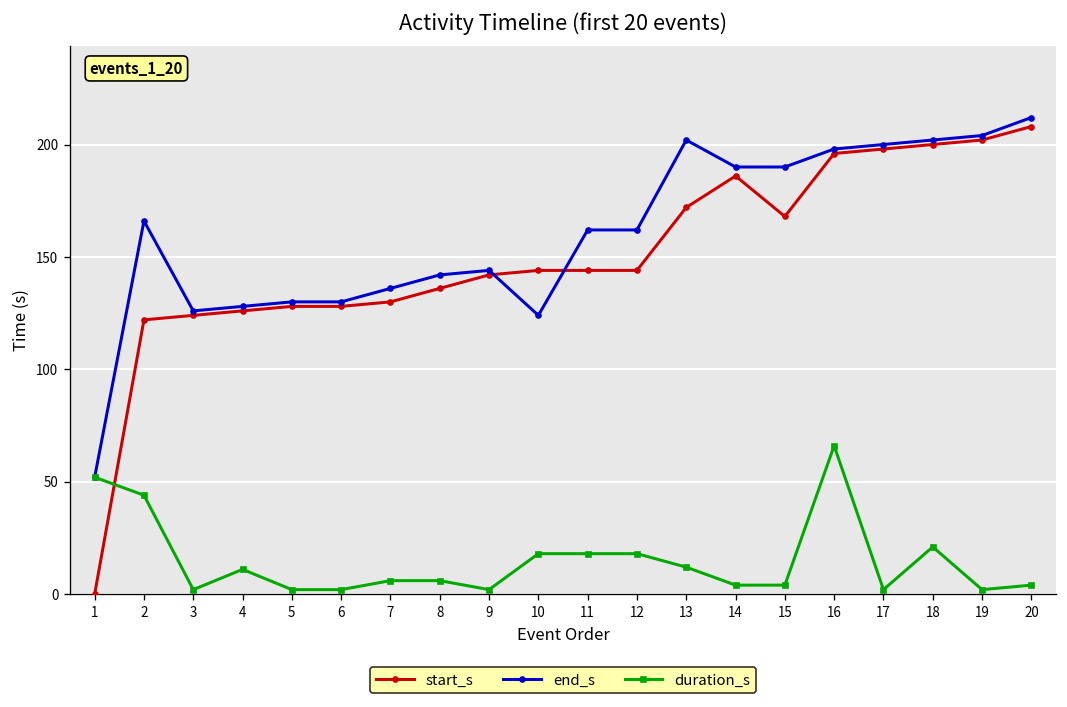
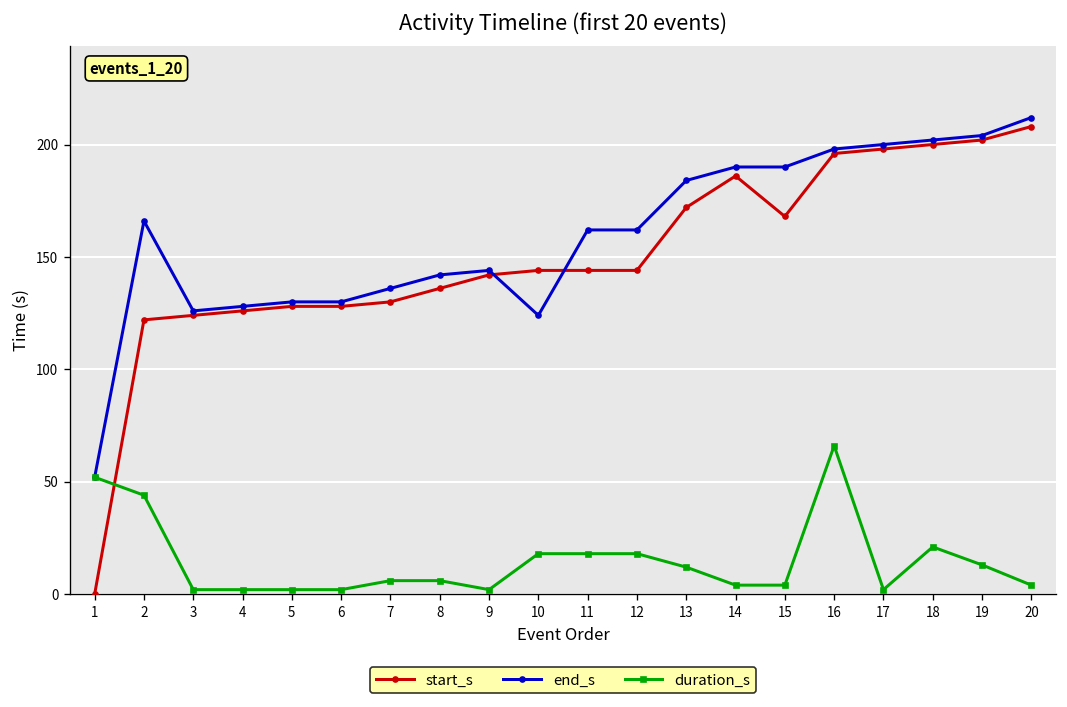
duration_s, 4: 11 -> 2
end_s, 13: 202 -> 184
duration_s, 19: 2 -> 13
